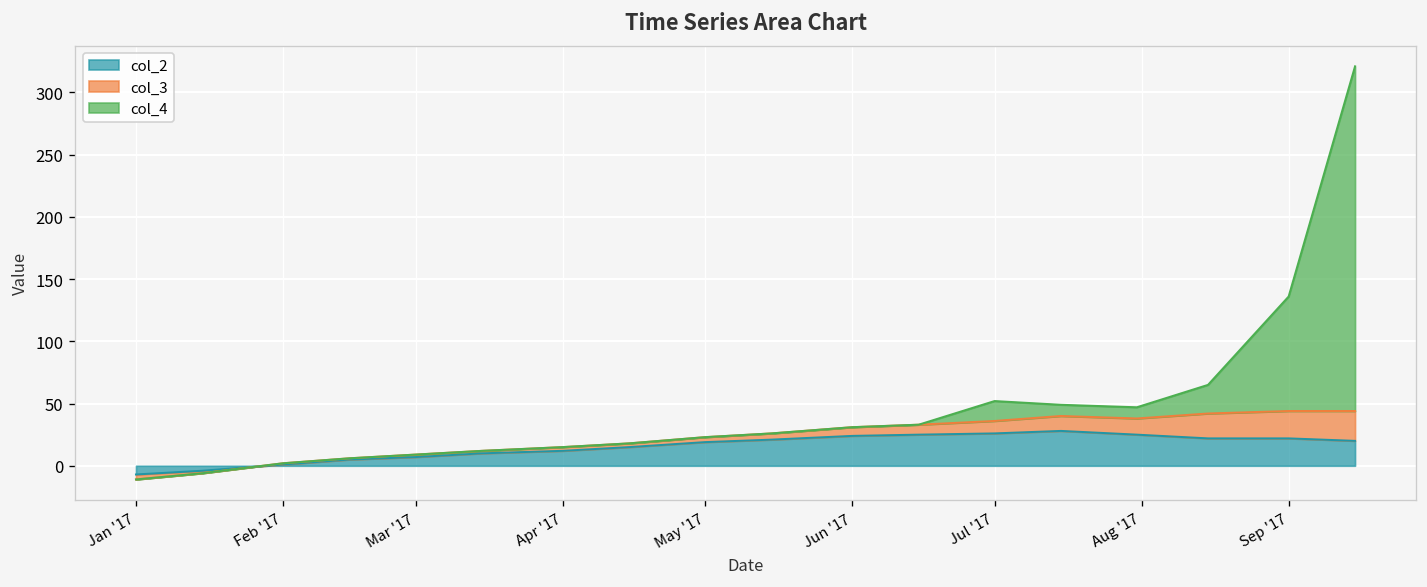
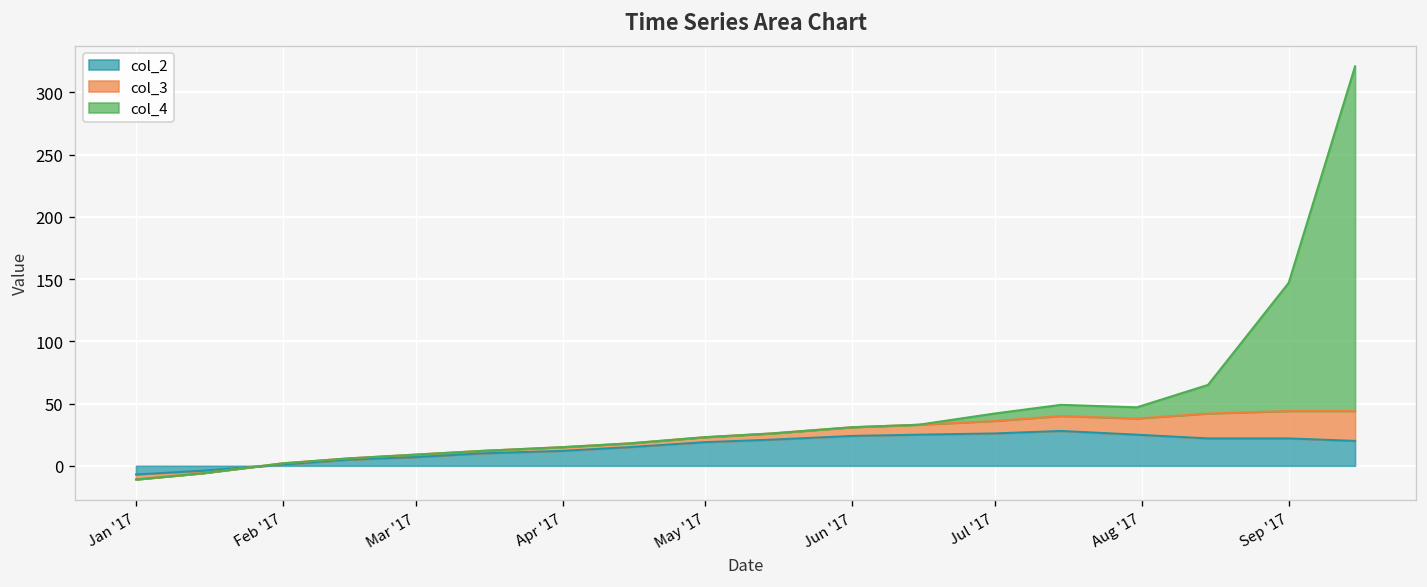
col_4, Jul '17: 16 -> 6
col_4, Sep '17: 92 -> 103
